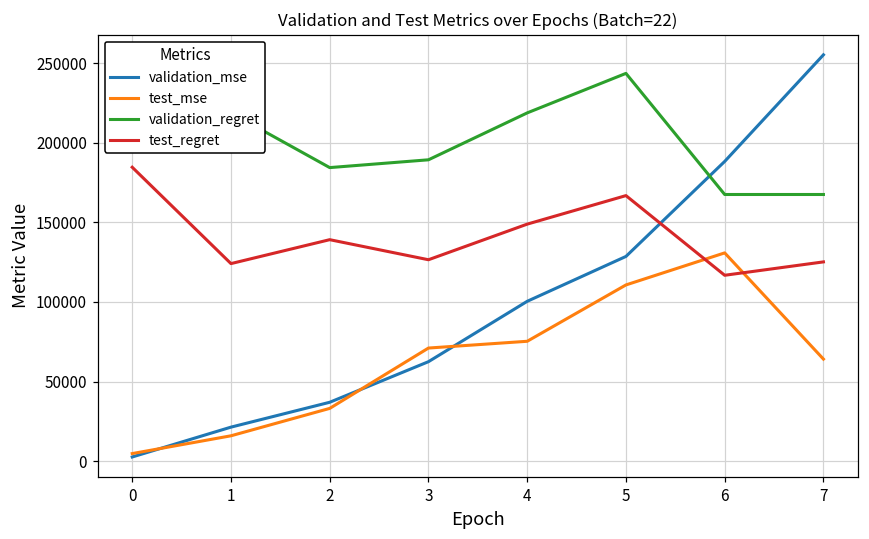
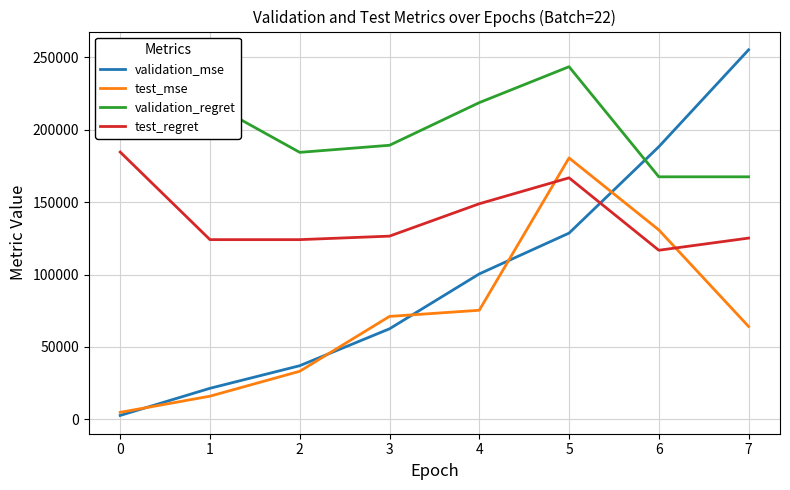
test_regret, 2: 139000 -> 124000
test_mse, 5: 111000 -> 181000
